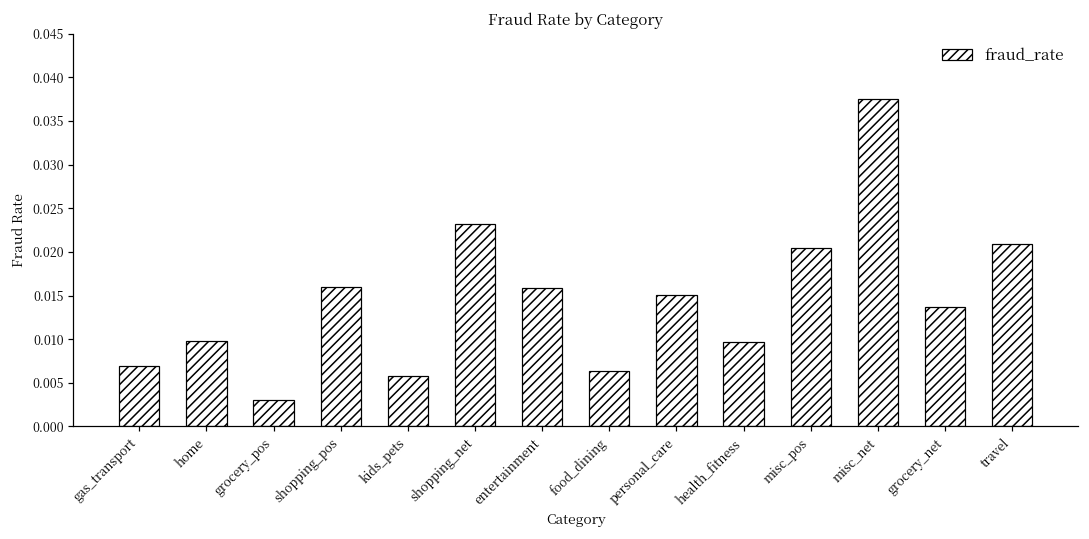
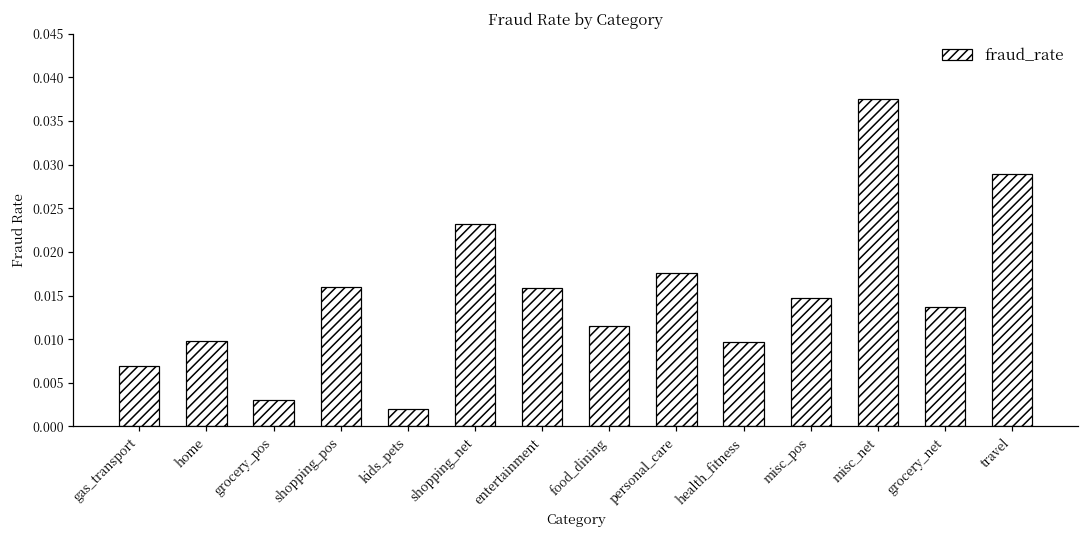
kids_pets: 0.006 -> 0.002
food_dining: 0.006 -> 0.012
personal_care: 0.015 -> 0.018
misc_pos: 0.021 -> 0.015
travel: 0.021 -> 0.029
